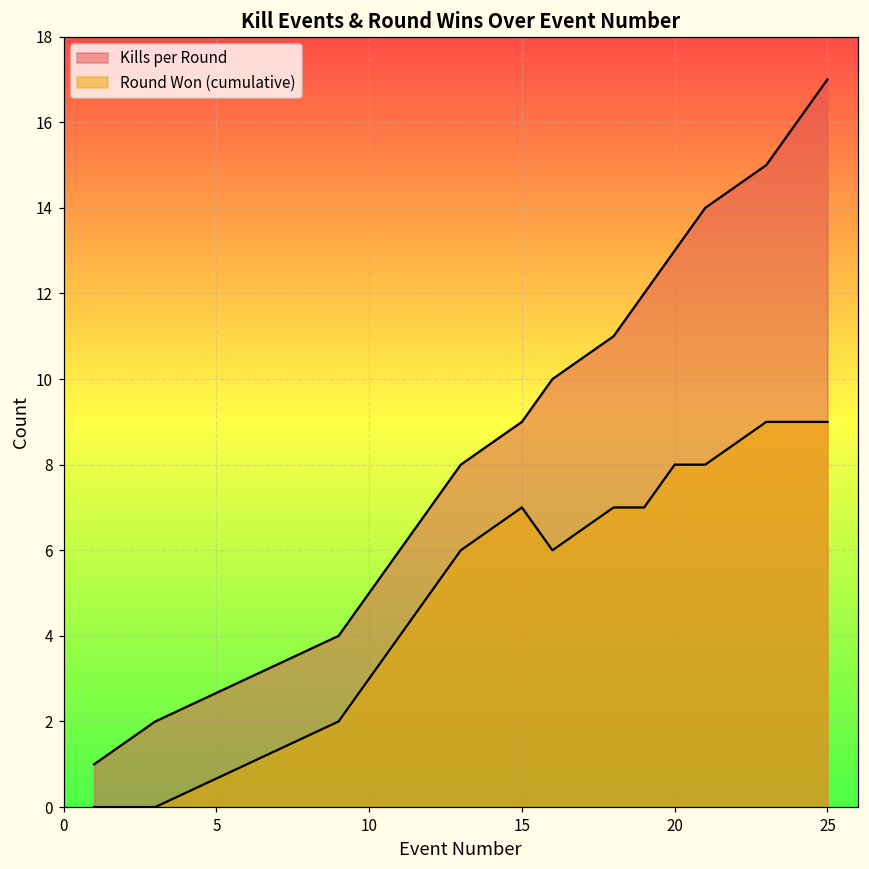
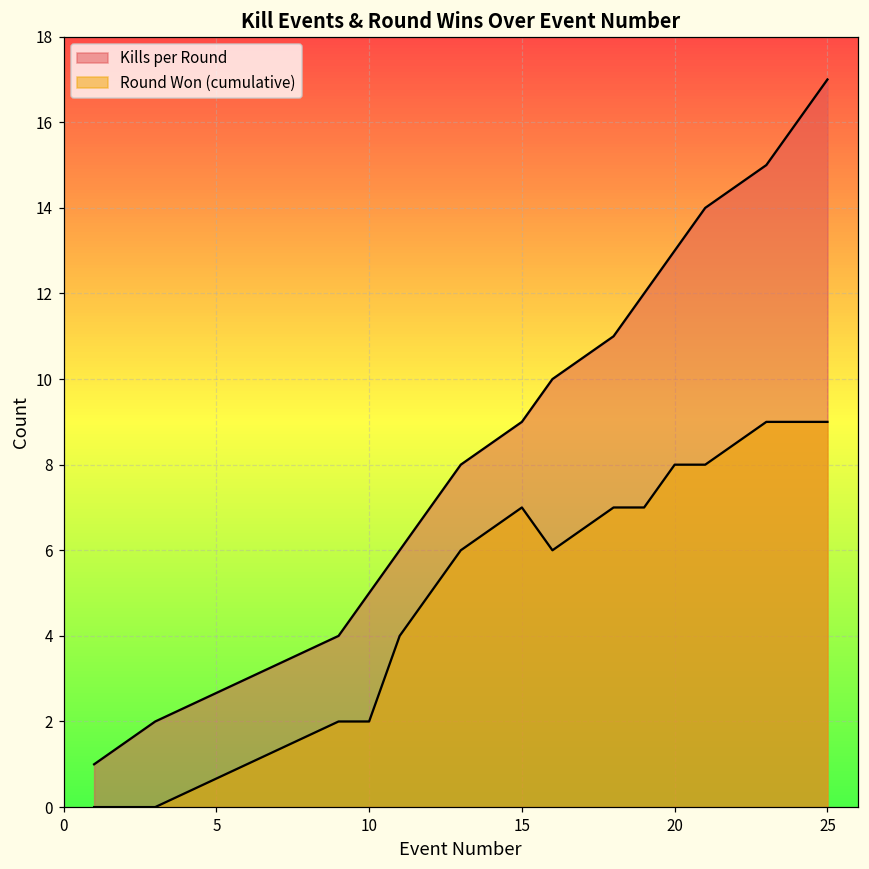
Round Won (cumulative), 10: 3 -> 2
